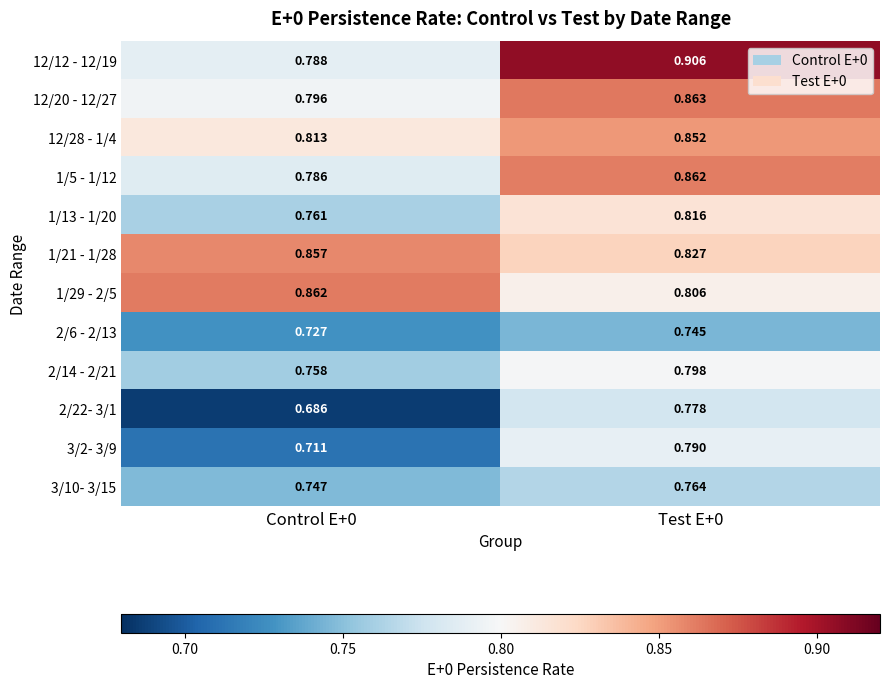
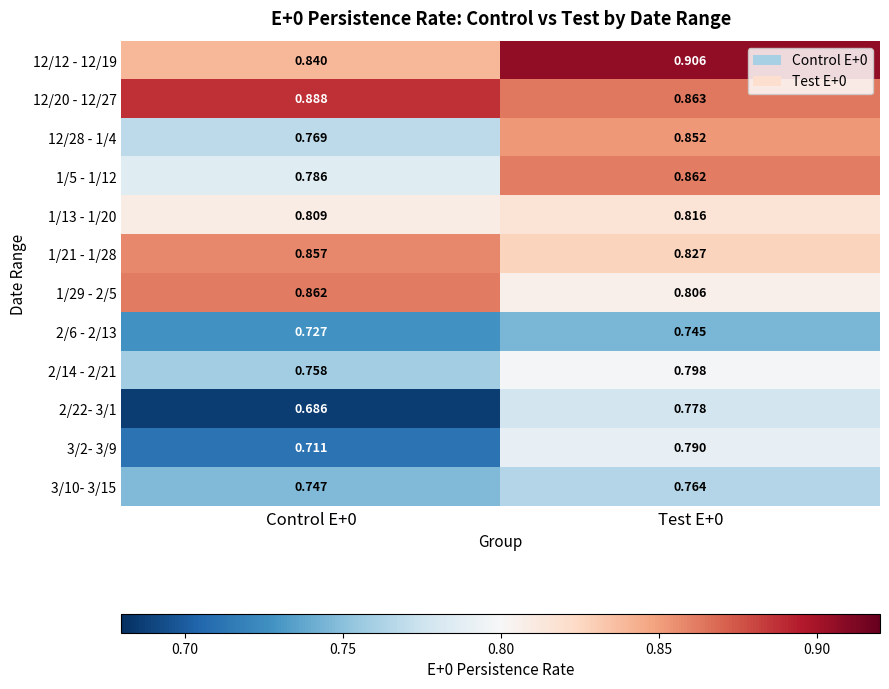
12/12 - 12/19, Control E+0: 0.788 -> 0.840
12/20 - 12/27, Control E+0: 0.796 -> 0.888
12/28 - 1/4, Control E+0: 0.813 -> 0.769
1/13 - 1/20, Control E+0: 0.761 -> 0.809
